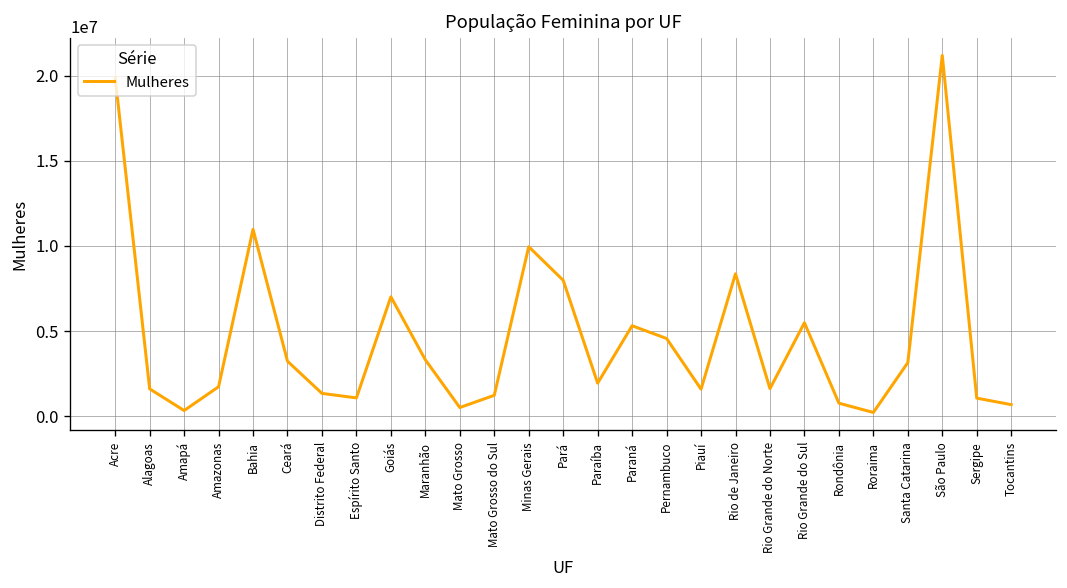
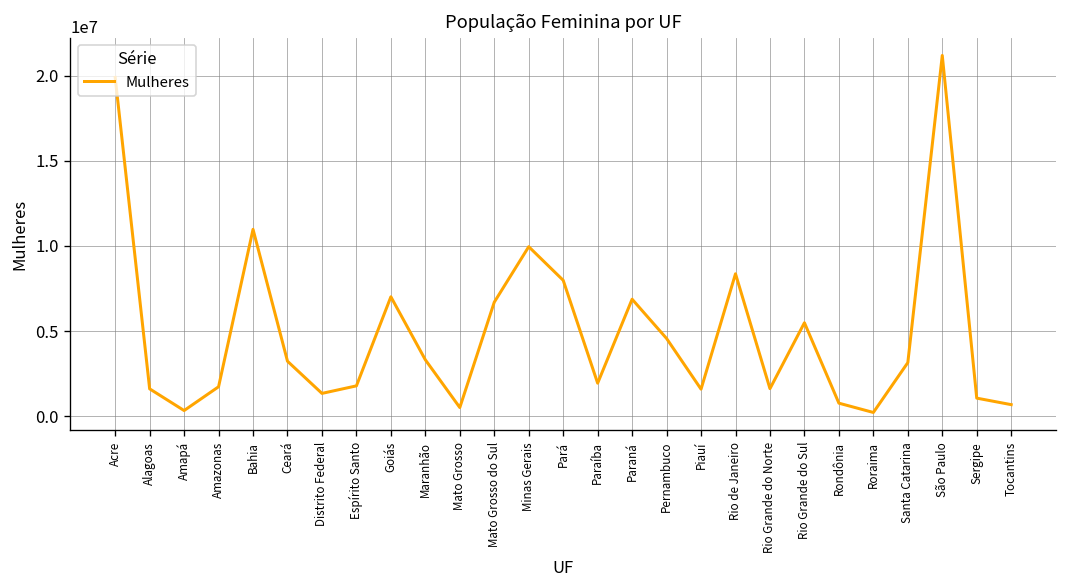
Espírito Santo: 1100000 -> 1800000
Mato Grosso do Sul: 1200000 -> 6700000
Paraná: 5300000 -> 6900000
